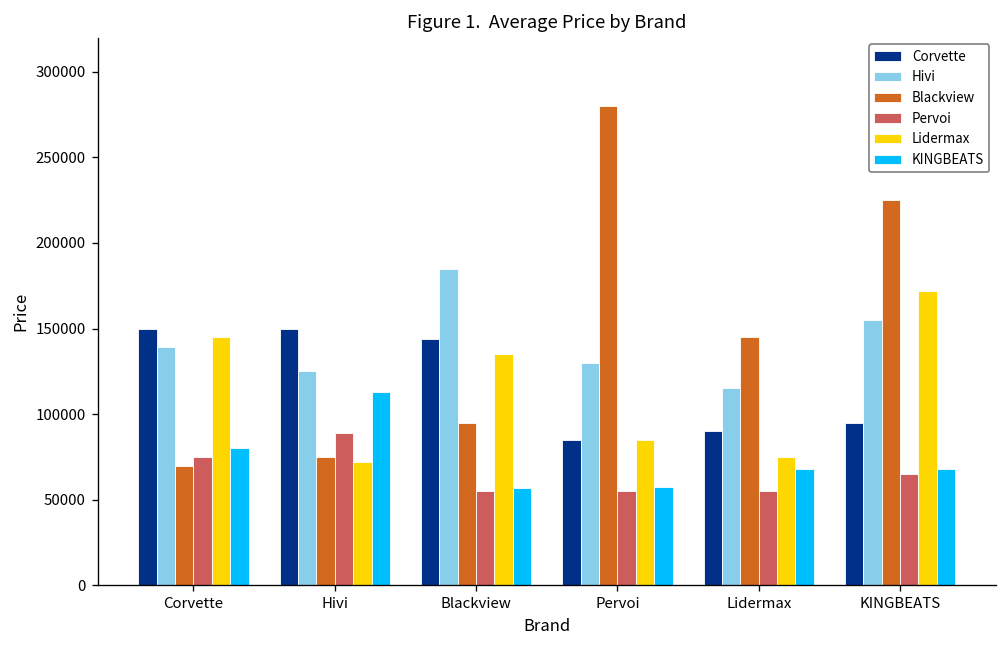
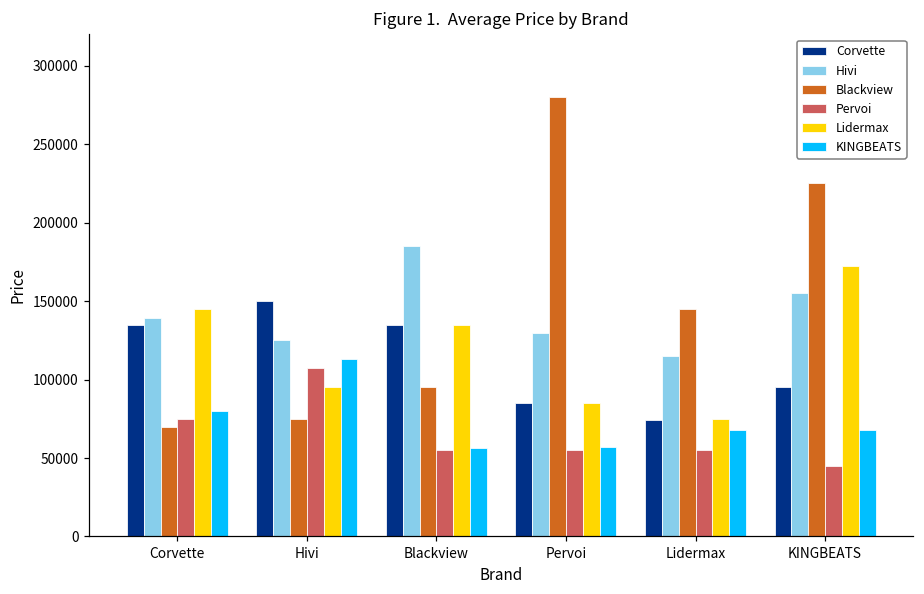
Corvette, Corvette: 150000 -> 135000
Pervoi, Hivi: 89000 -> 107000
Lidermax, Hivi: 72000 -> 95000
Corvette, Blackview: 144000 -> 135000
Corvette, Lidermax: 90000 -> 74000
Pervoi, KINGBEATS: 65000 -> 45000
